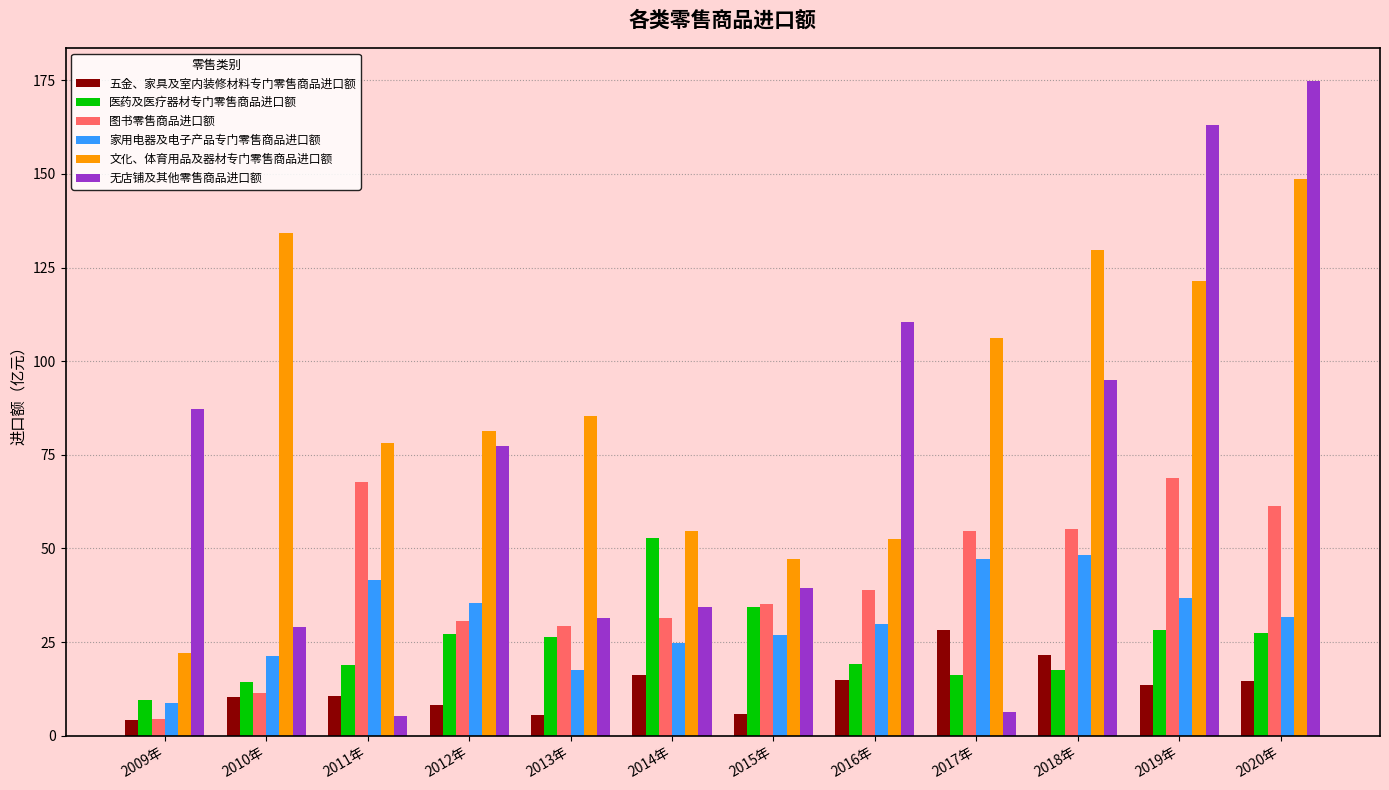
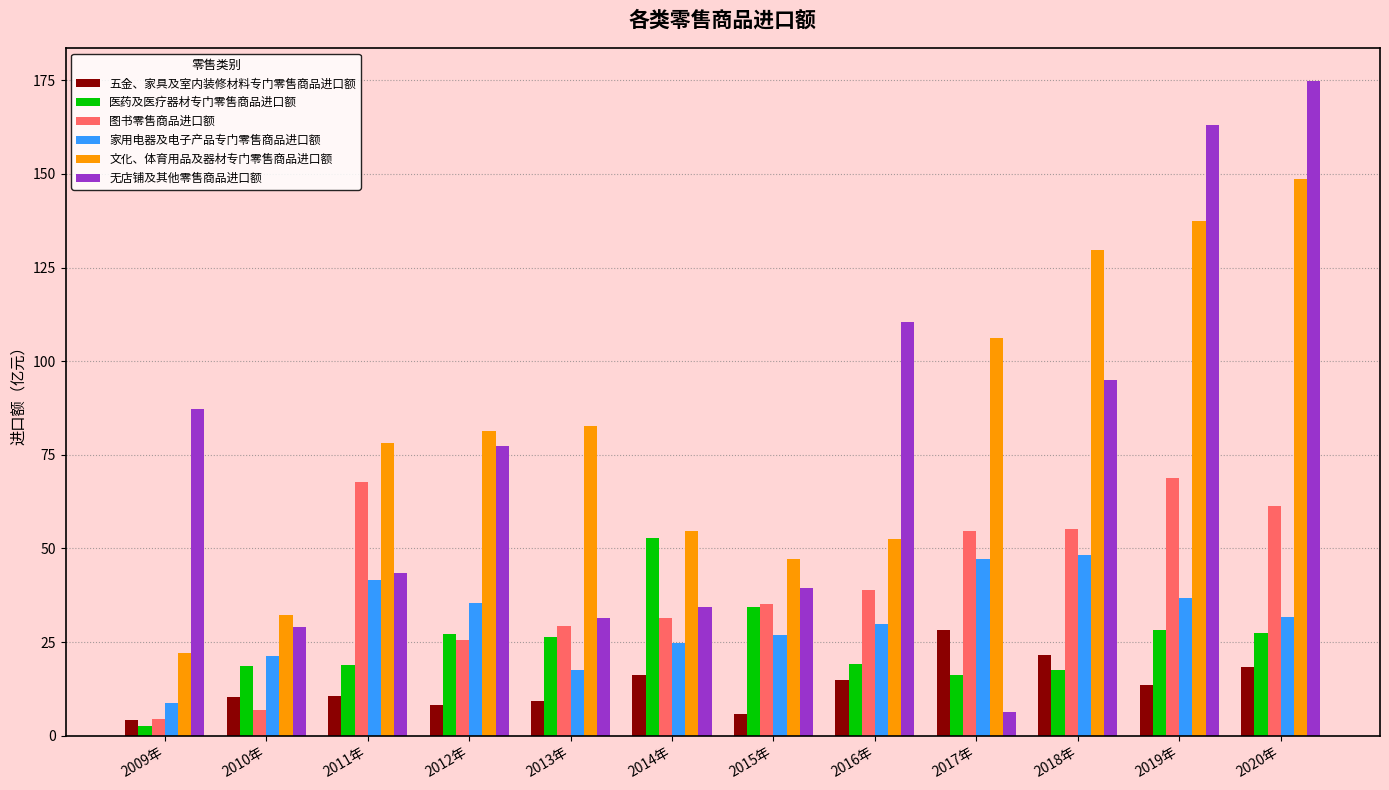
医药及医疗器材专门零售商品进口额, 2009年: 10 -> 3
医药及医疗器材专门零售商品进口额, 2010年: 14 -> 18
图书零售商品进口额, 2010年: 11 -> 7
文化、体育用品及器材专门零售商品进口额, 2010年: 134 -> 32
无店铺及其他零售商品进口额, 2011年: 5 -> 43
图书零售商品进口额, 2012年: 31 -> 26
五金、家具及室内装修材料专门零售商品进口额, 2013年: 6 -> 9
文化、体育用品及器材专门零售商品进口额, 2013年: 85 -> 83
文化、体育用品及器材专门零售商品进口额, 2019年: 121 -> 137
五金、家具及室内装修材料专门零售商品进口额, 2020年: 15 -> 18
